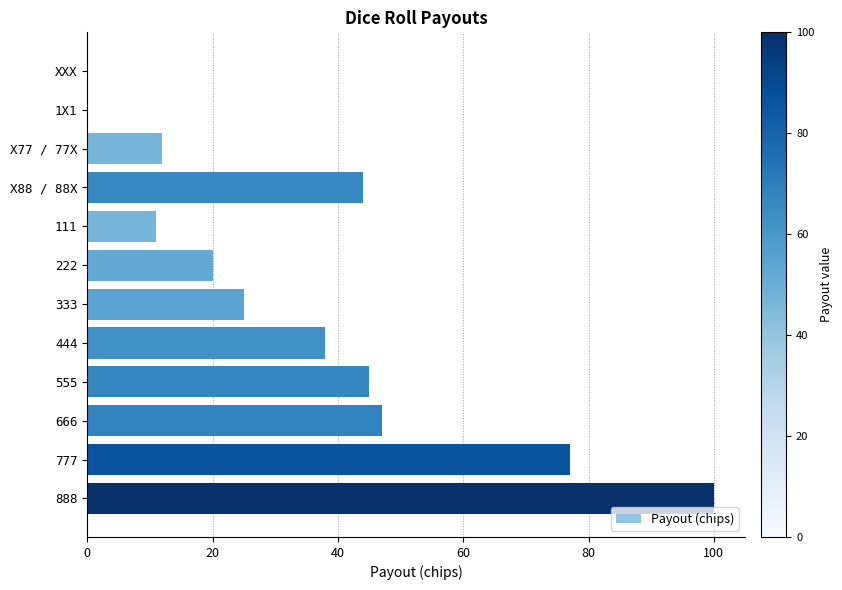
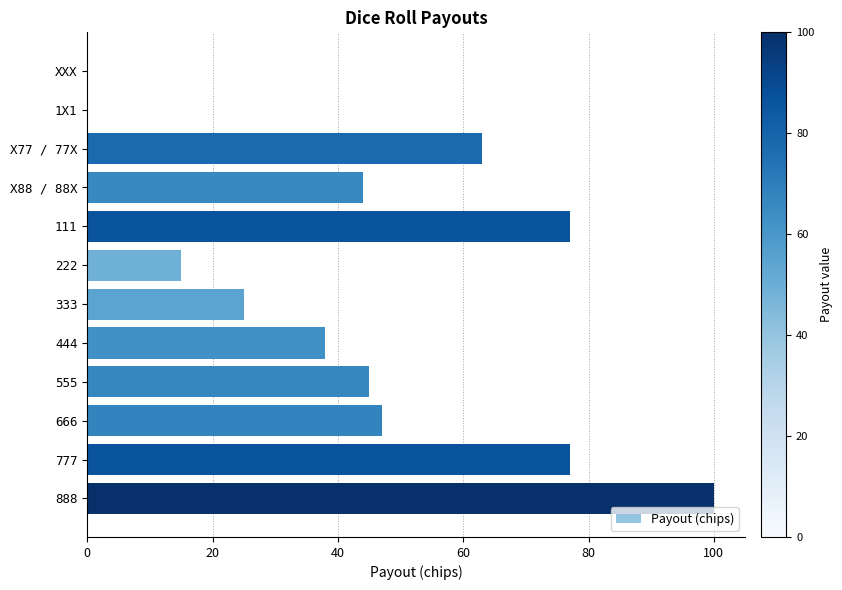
X77 / 77X: 12 -> 63
111: 11 -> 77
222: 20 -> 15
